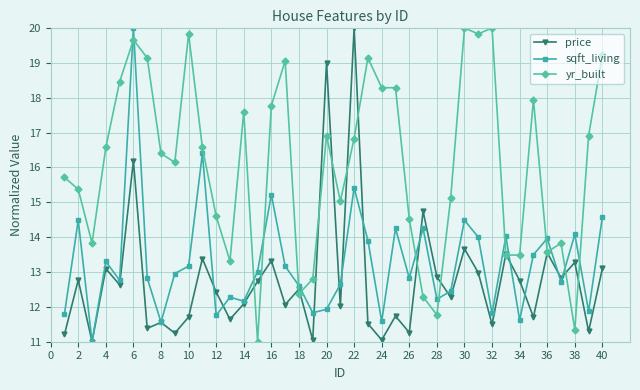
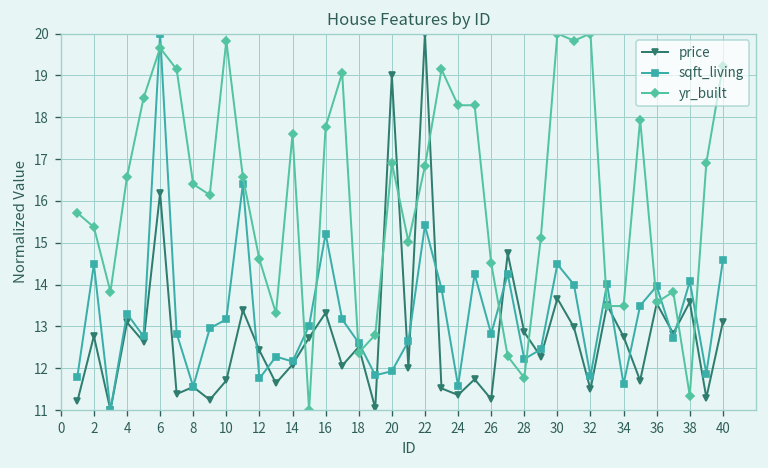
price, 24: 11.0 -> 11.4
price, 38: 13.3 -> 13.6
